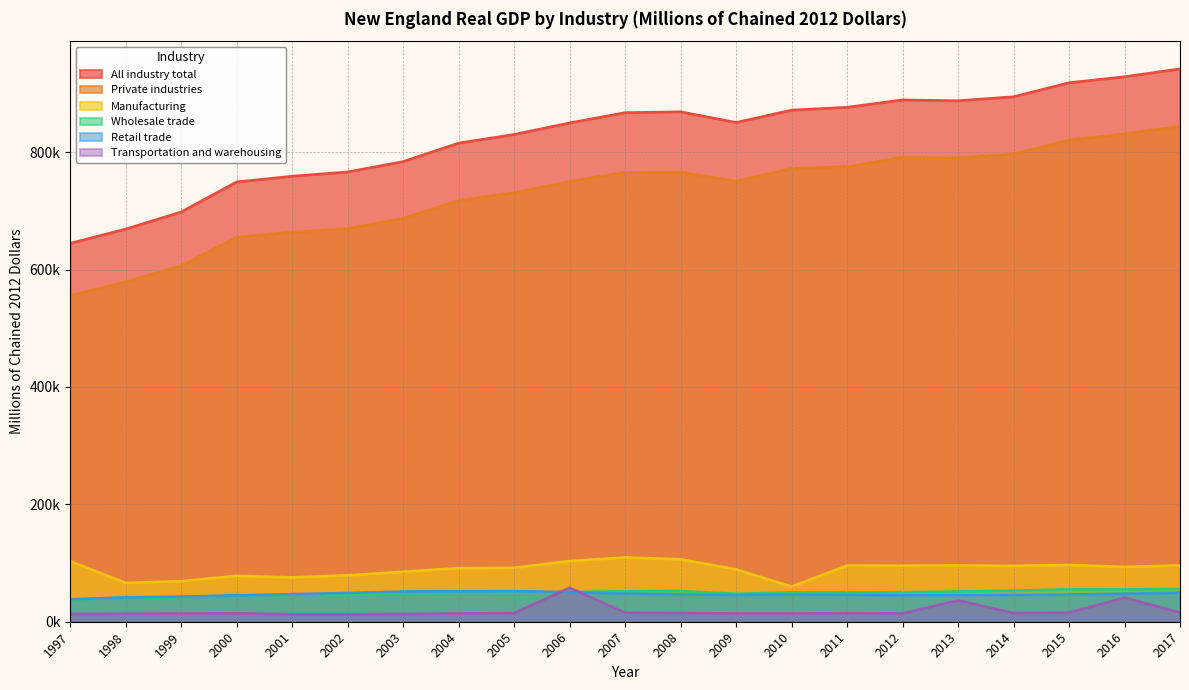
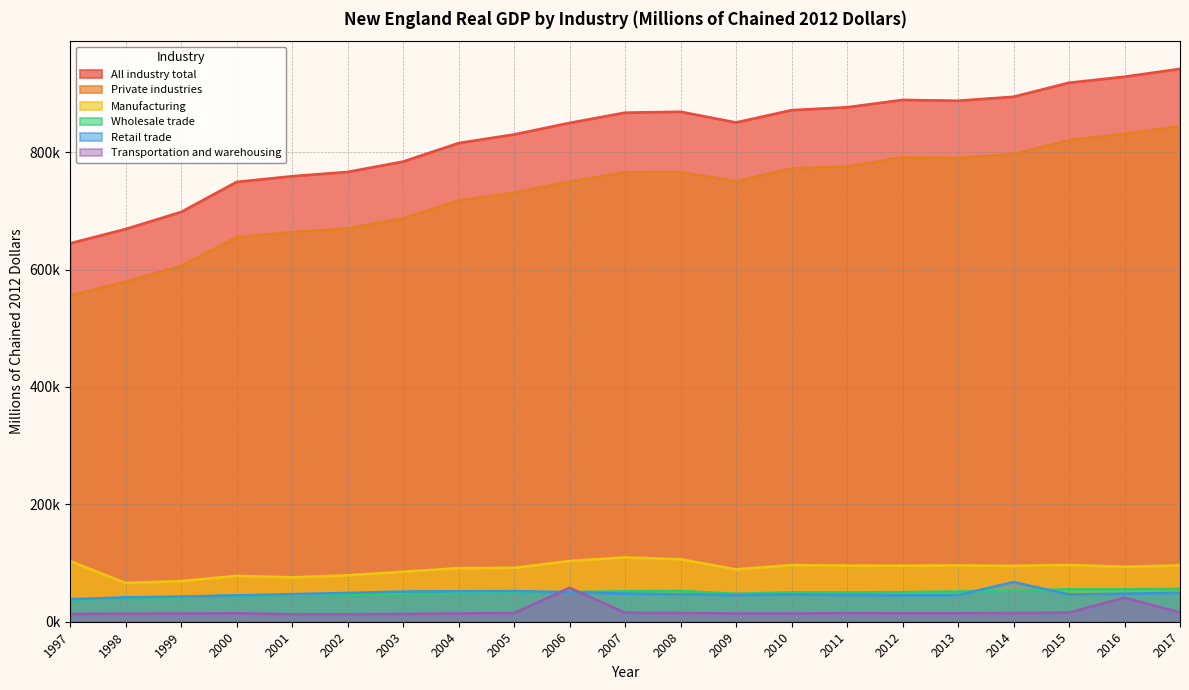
Manufacturing, 2010: 60000 -> 100000
Transportation and warehousing, 2013: 40000 -> 10000
Retail trade, 2014: 50000 -> 70000
